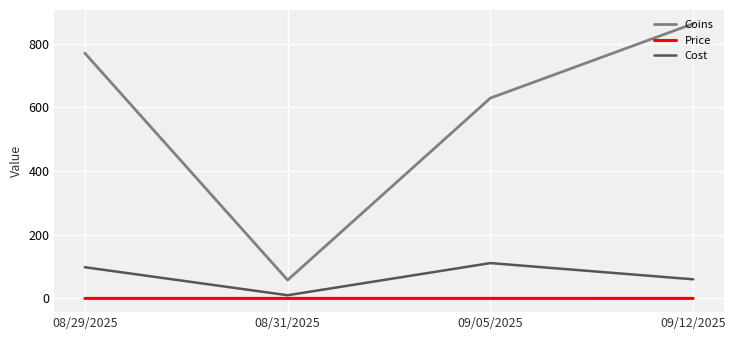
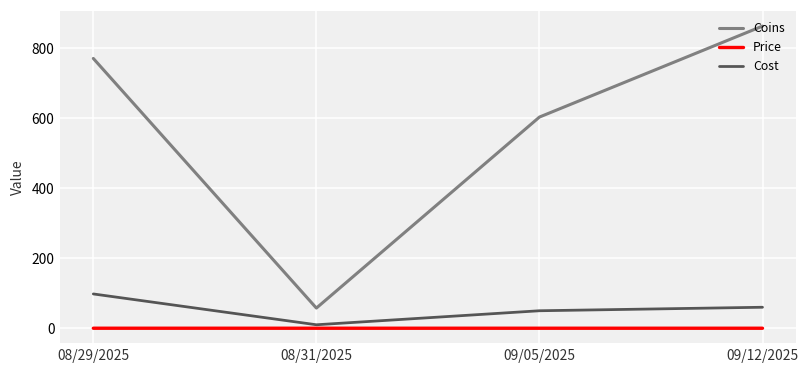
Coins, 09/05/2025: 630 -> 600
Cost, 09/05/2025: 110 -> 50
